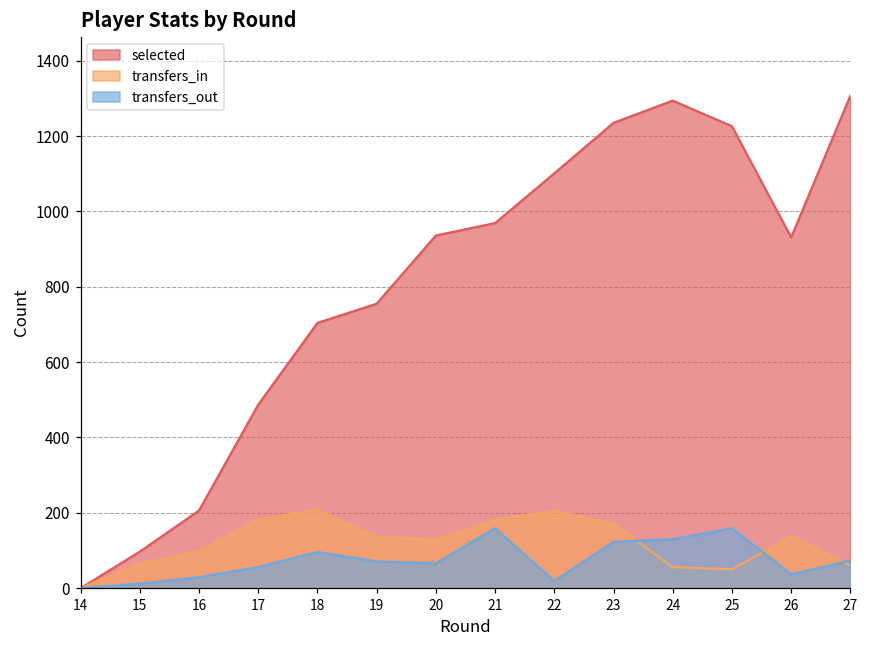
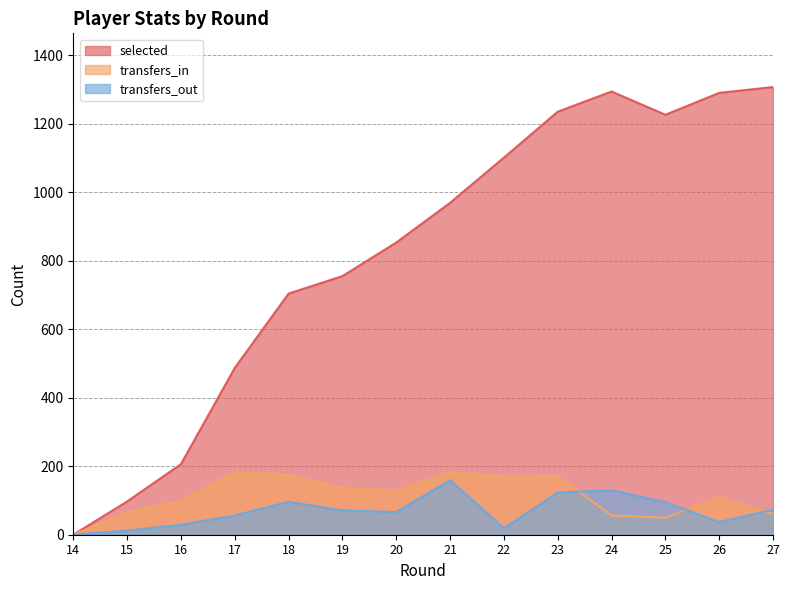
transfers_in, 18: 210 -> 170
selected, 20: 940 -> 850
transfers_in, 22: 210 -> 170
transfers_out, 25: 160 -> 100
selected, 26: 930 -> 1290
transfers_in, 26: 140 -> 110
